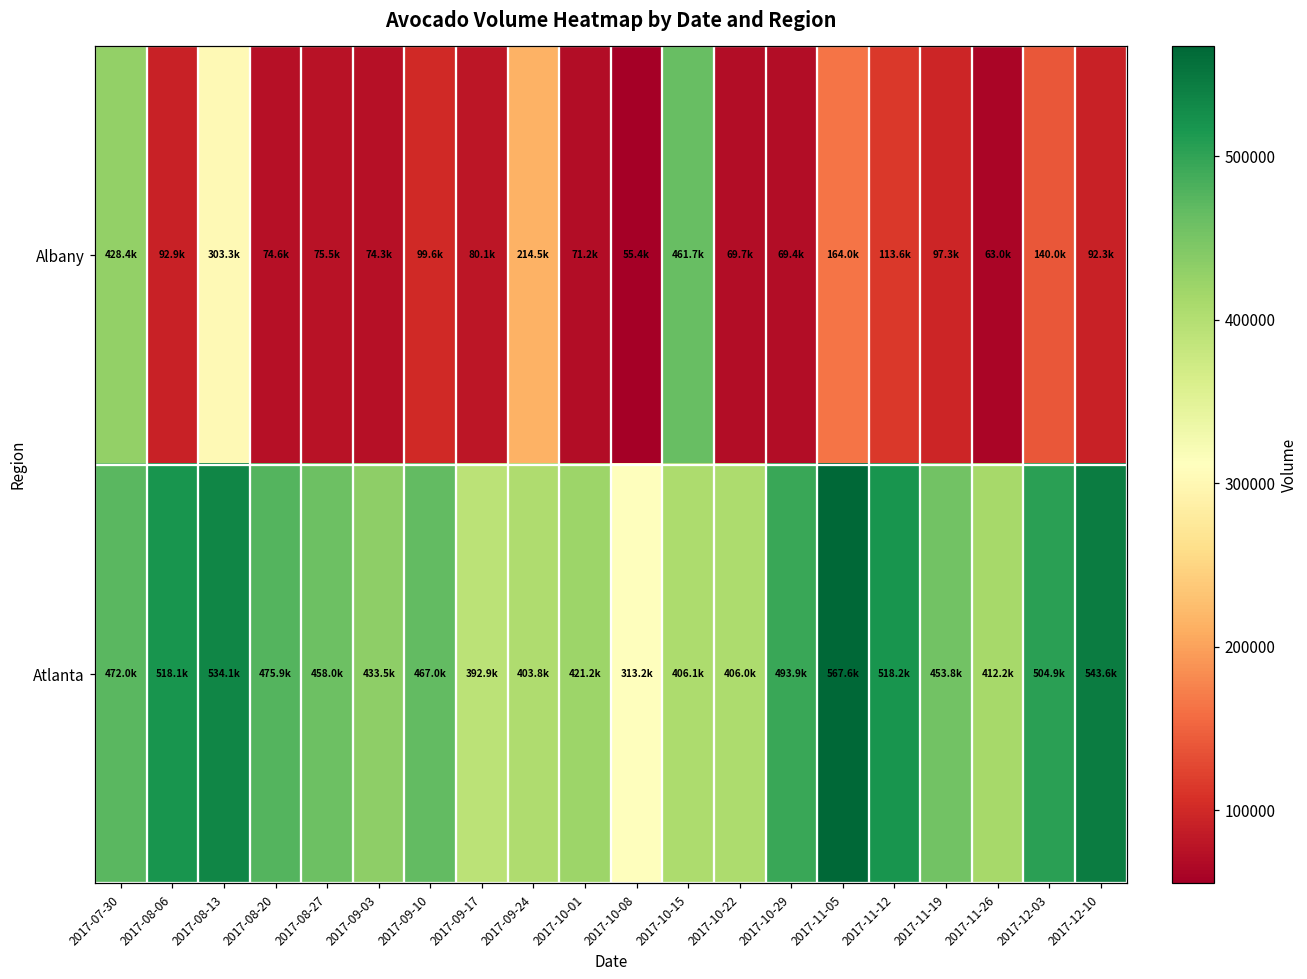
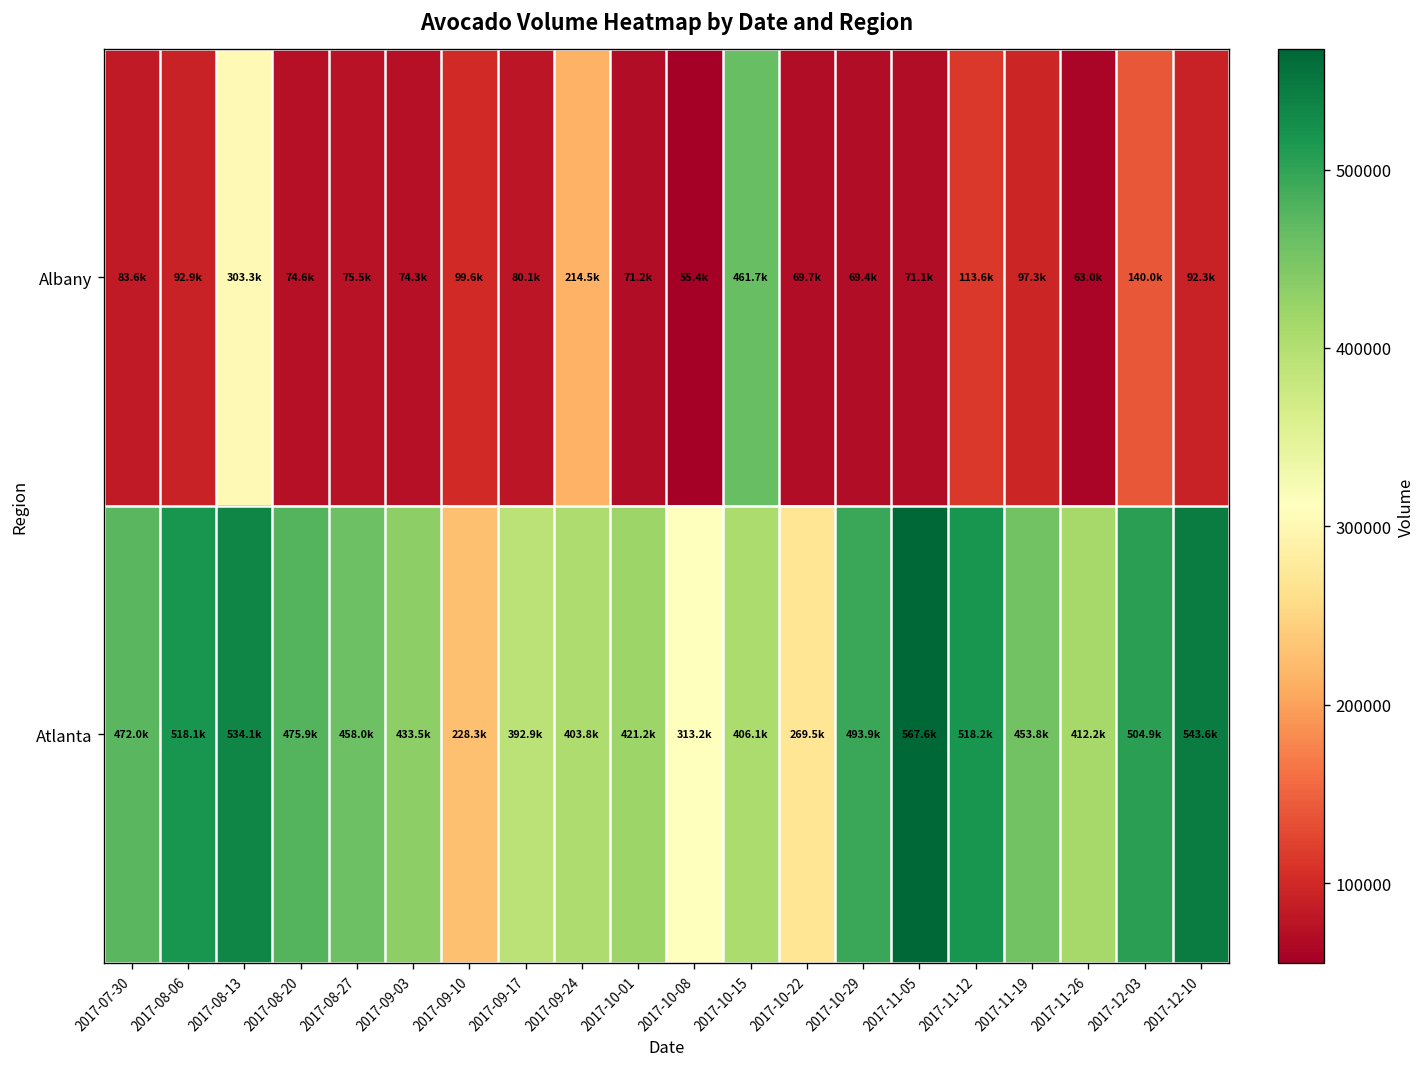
Albany, 2017-07-30: 428.4k -> 83.6k
Albany, 2017-11-05: 164.0k -> 71.1k
Atlanta, 2017-09-10: 467.0k -> 228.3k
Atlanta, 2017-10-22: 406.0k -> 269.5k
